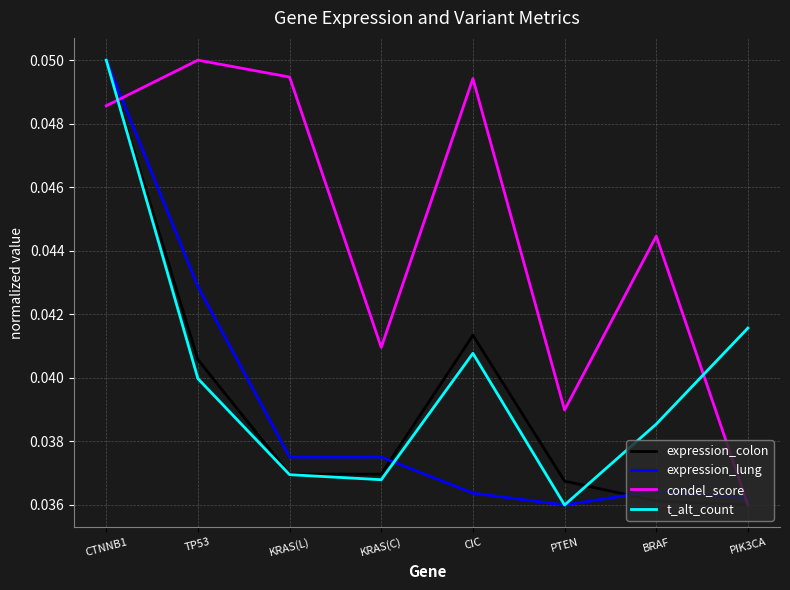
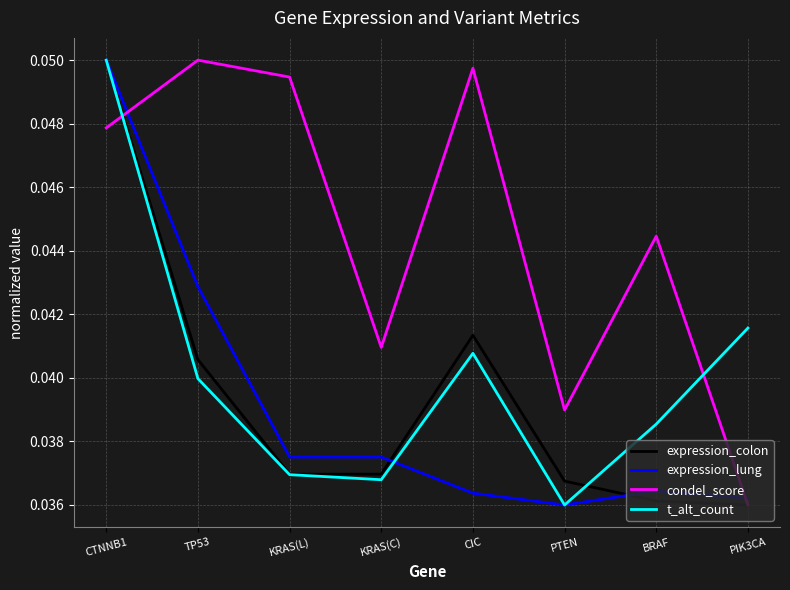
condel_score, CTNNB1: 0.0486 -> 0.0479
condel_score, CIC: 0.0494 -> 0.0497
